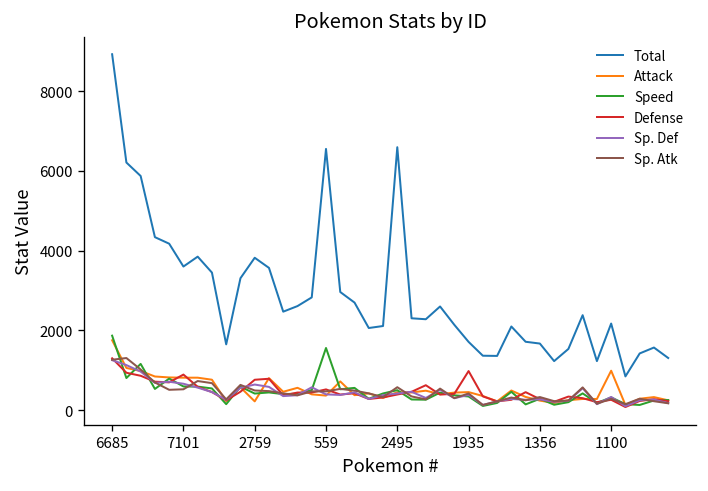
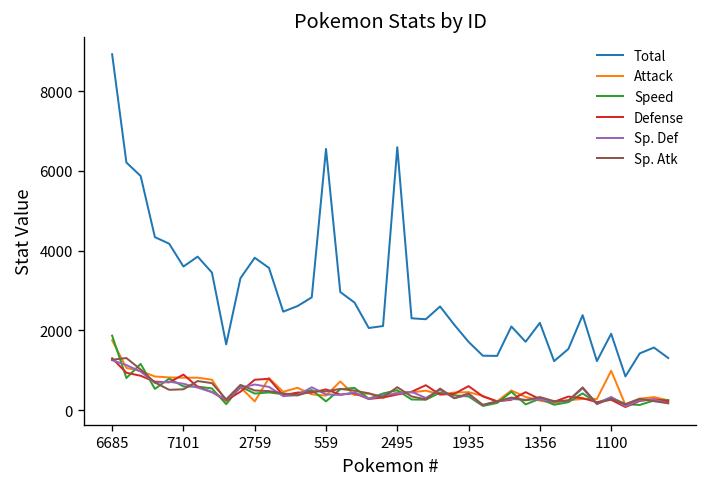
Speed, 559: 1600 -> 200
Defense, 1935: 1000 -> 600
Total, 1356: 1700 -> 2200
Total, 1100: 2200 -> 1900
